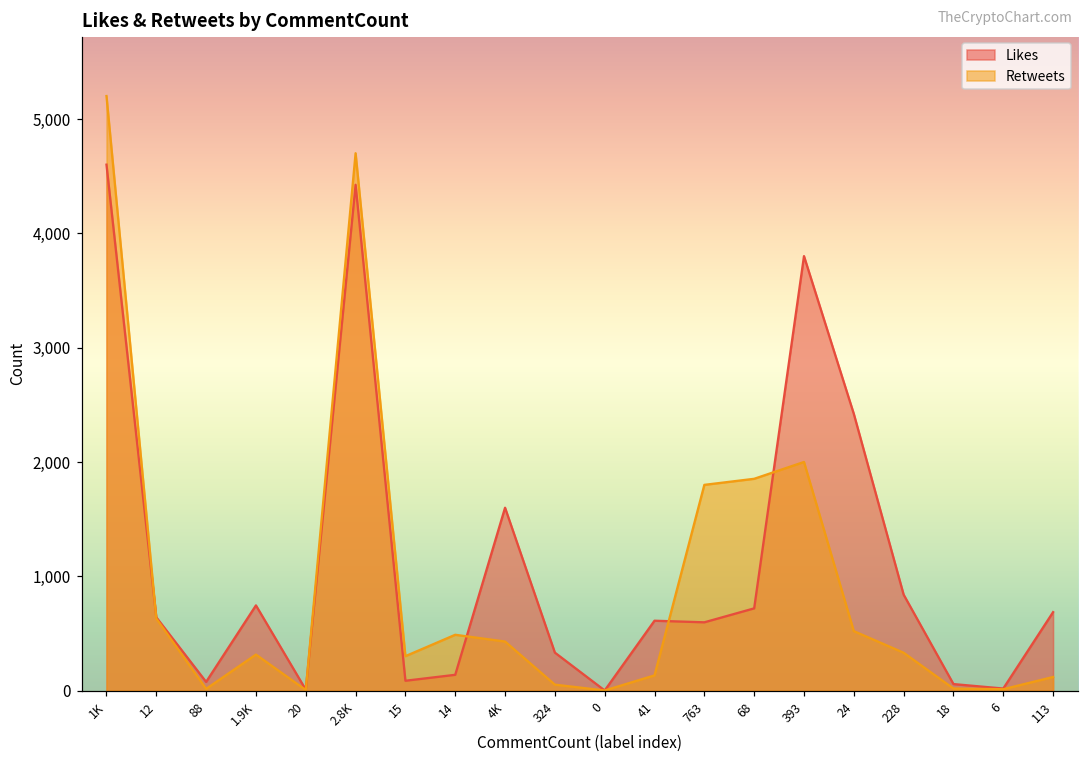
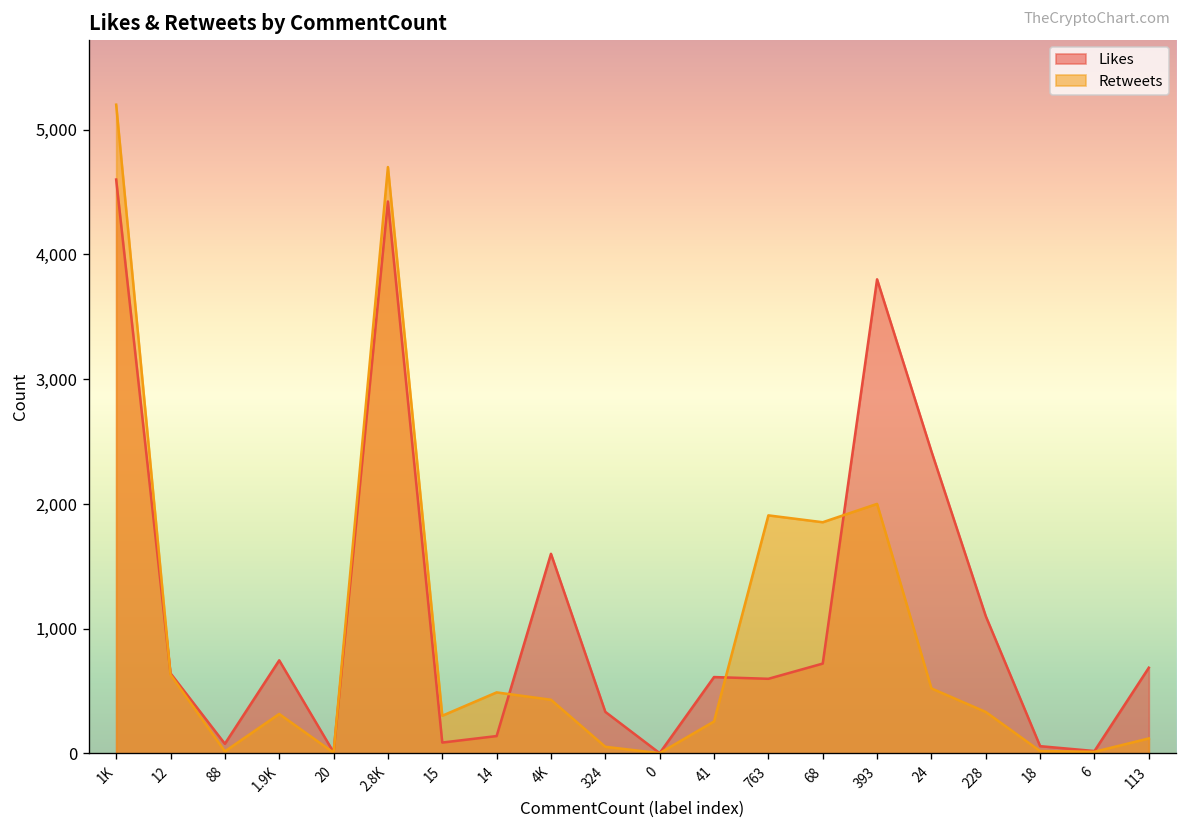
Retweets, 41: 130 -> 260
Retweets, 763: 1,800 -> 1,910
Likes, 228: 840 -> 1,100
